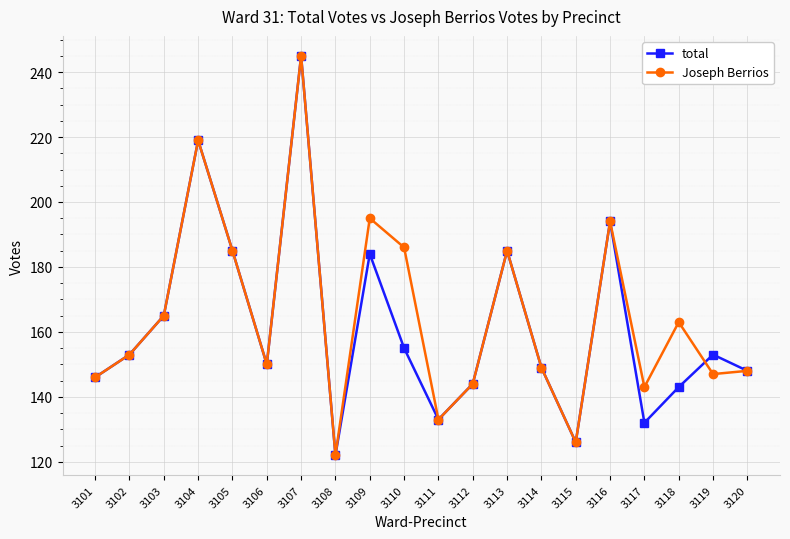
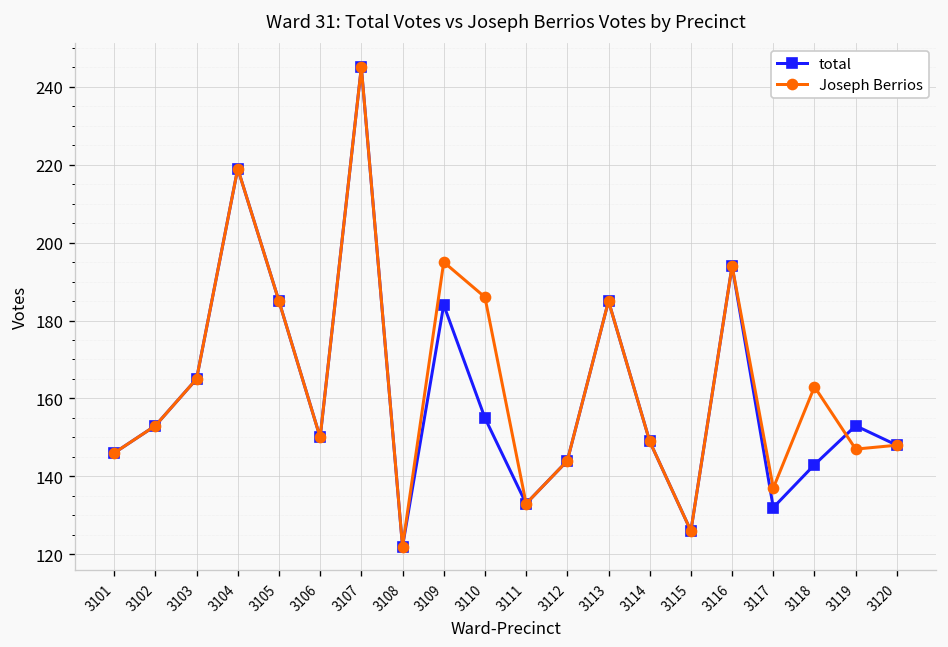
Joseph Berrios, 3117: 143 -> 137
